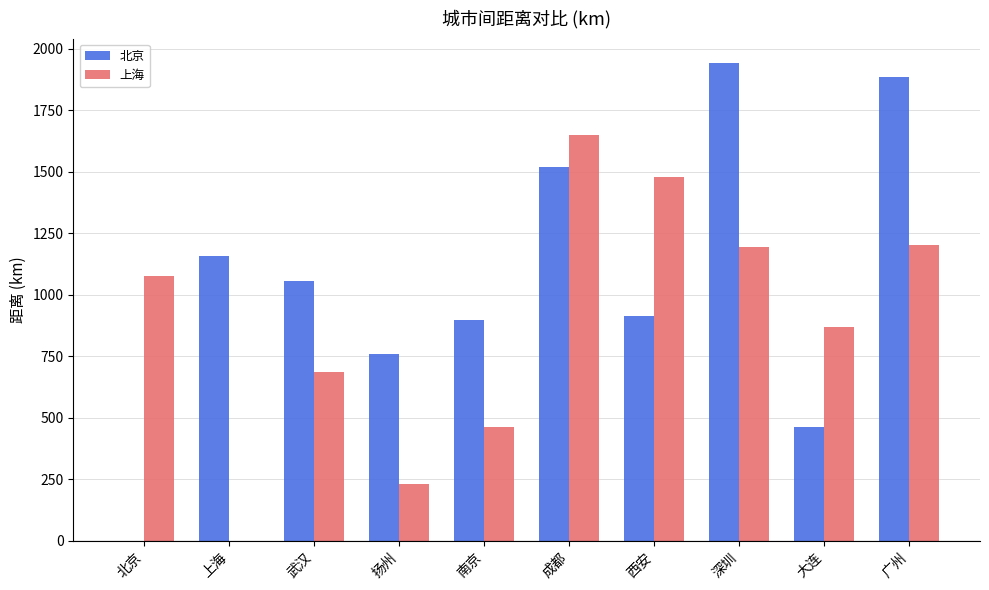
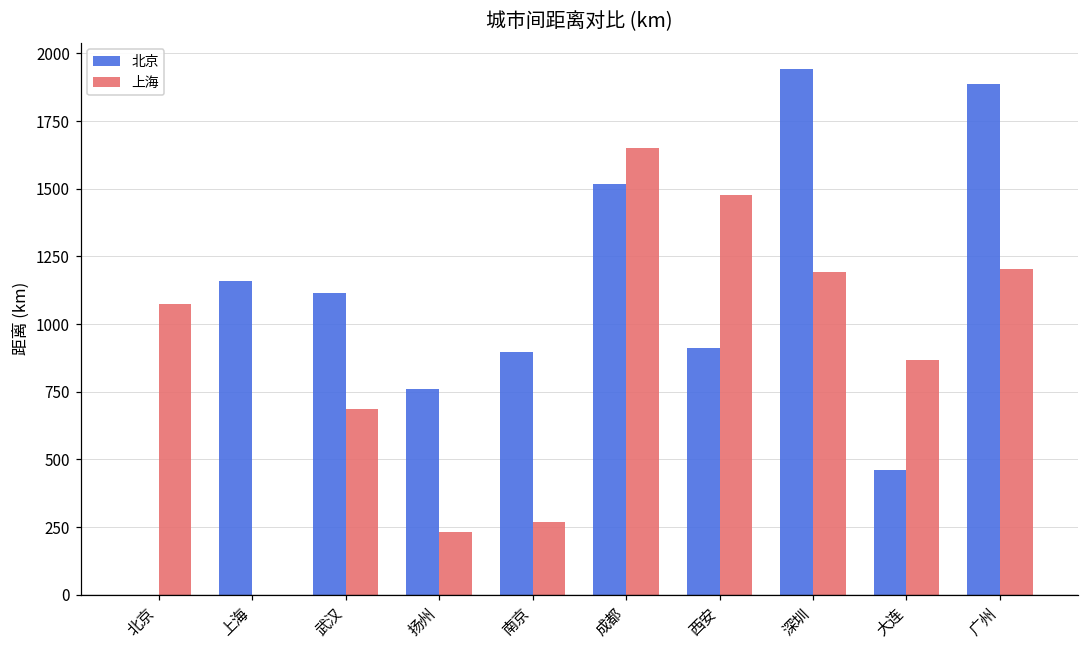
北京, 武汉: 1050 -> 1110
上海, 南京: 460 -> 270
